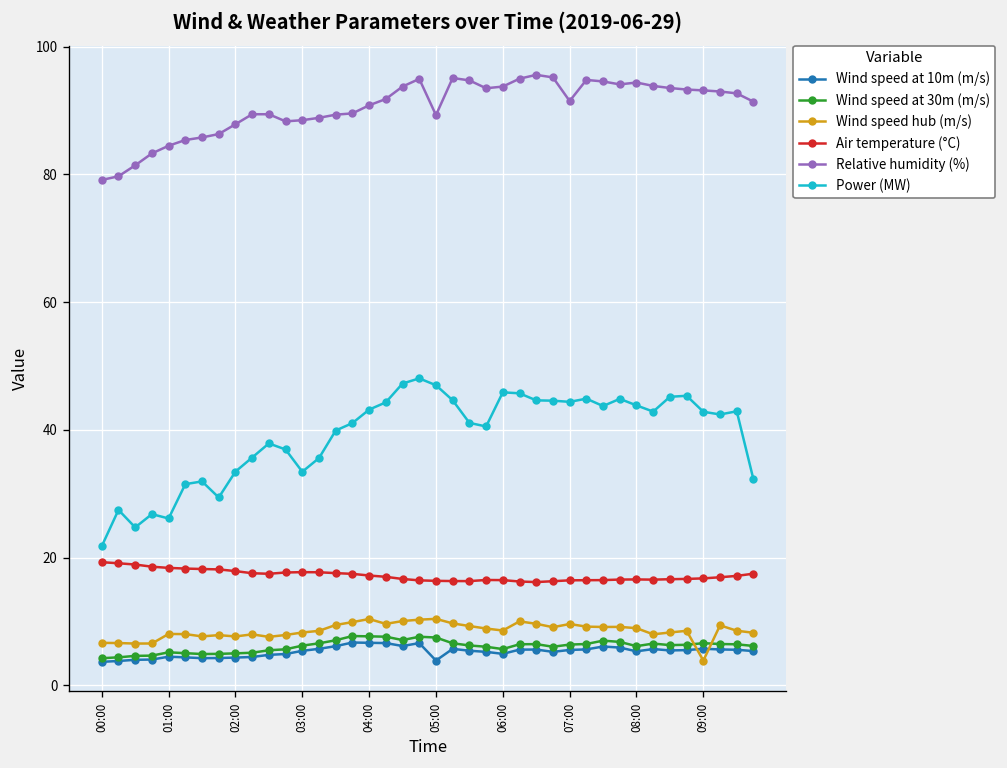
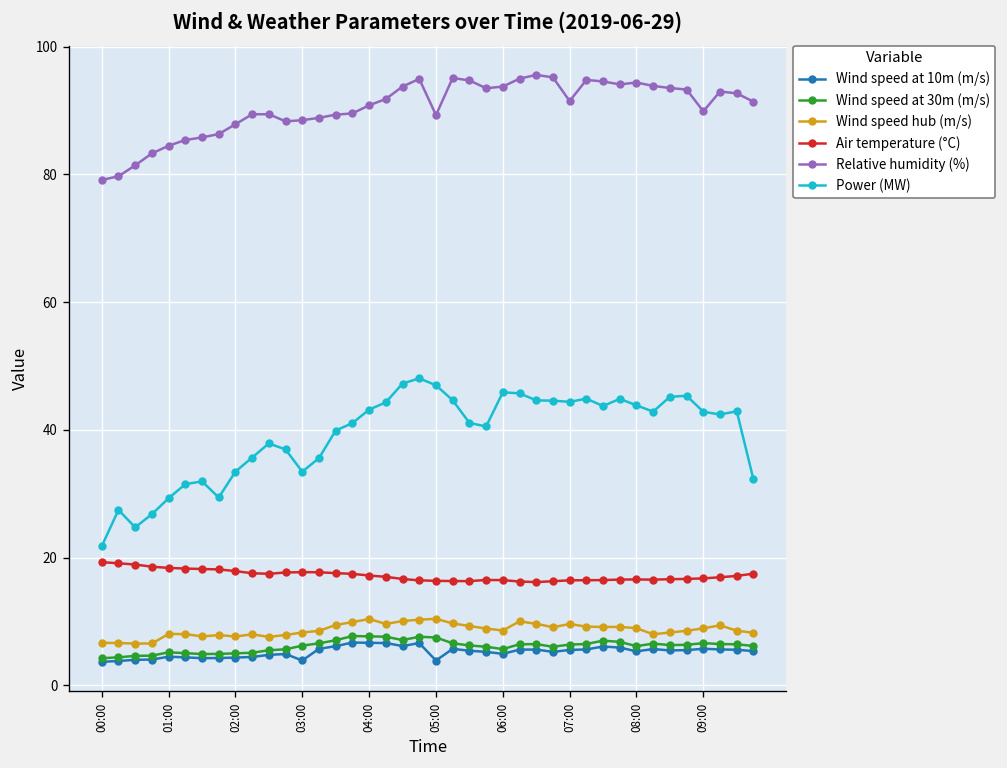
Power (MW), 01:00: 26 -> 29
Wind speed at 10m (m/s), 03:00: 5 -> 4
Wind speed hub (m/s), 09:00: 4 -> 9
Relative humidity (%), 09:00: 93 -> 90
